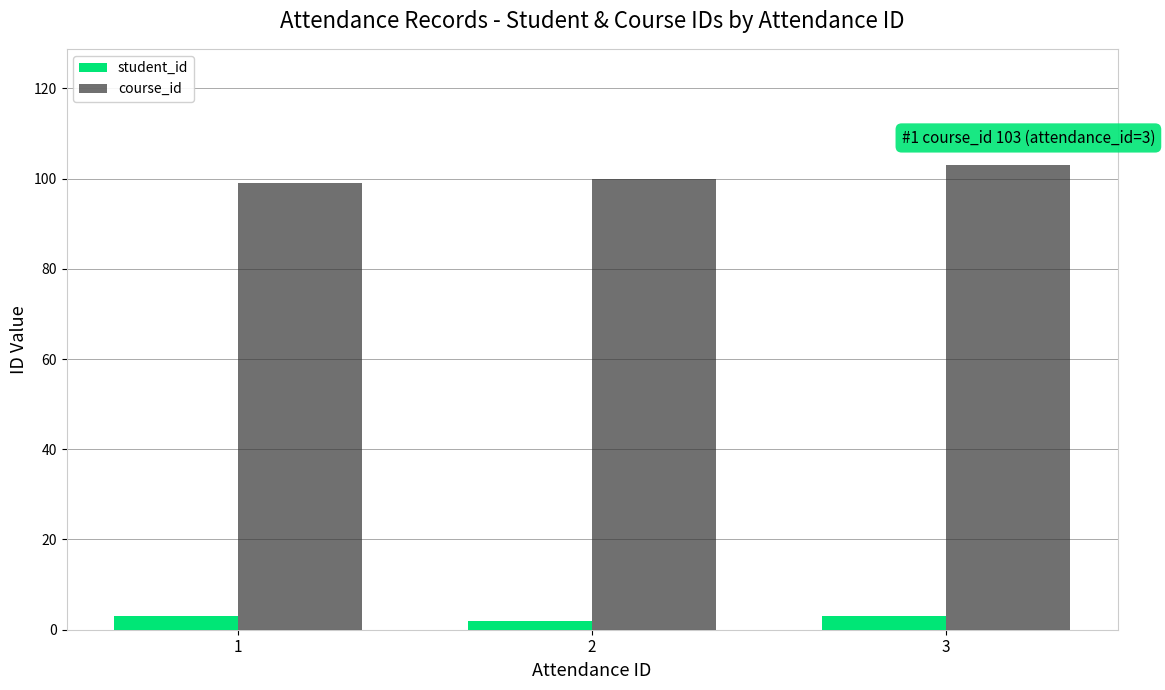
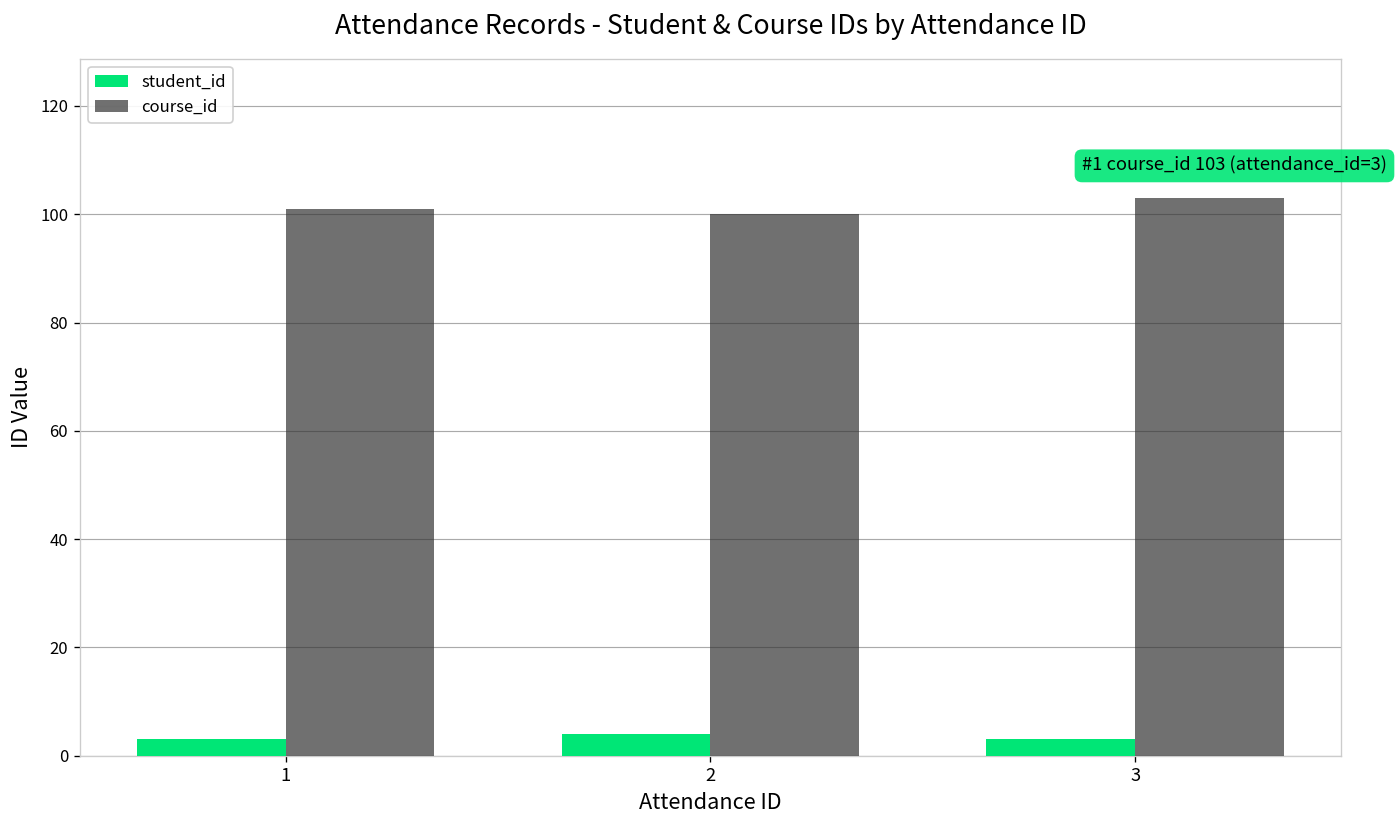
course_id, 1: 99 -> 101
student_id, 2: 2 -> 4
